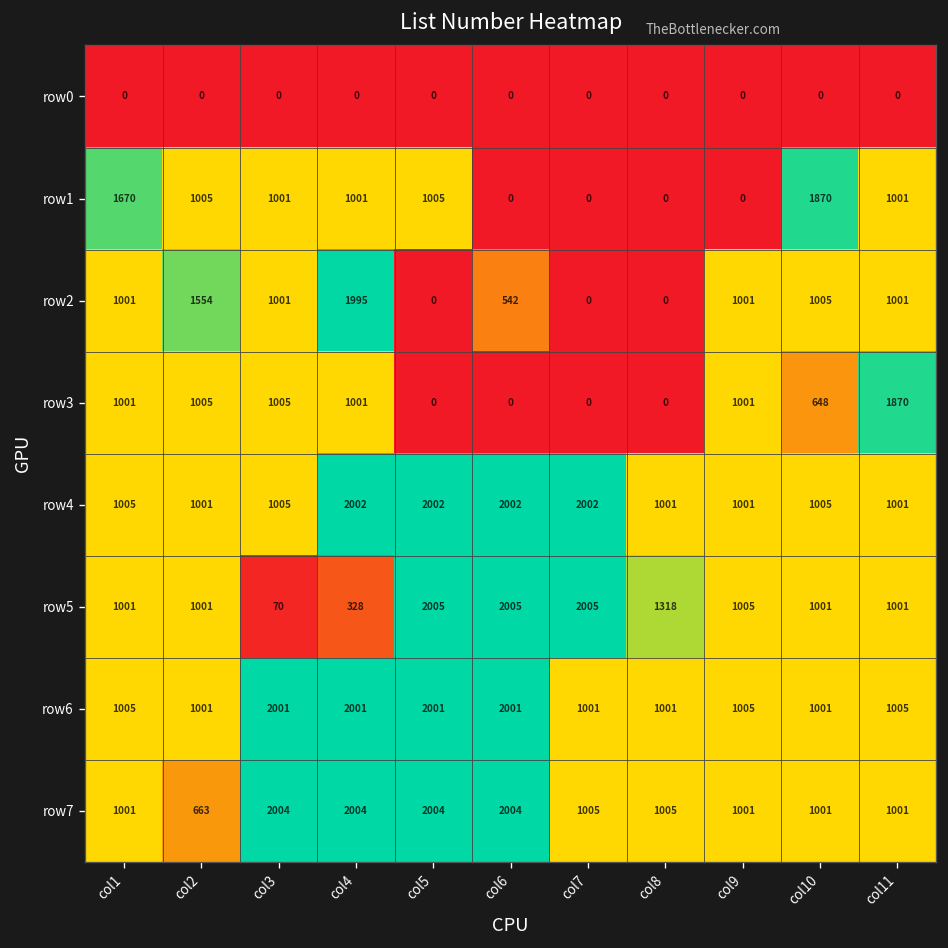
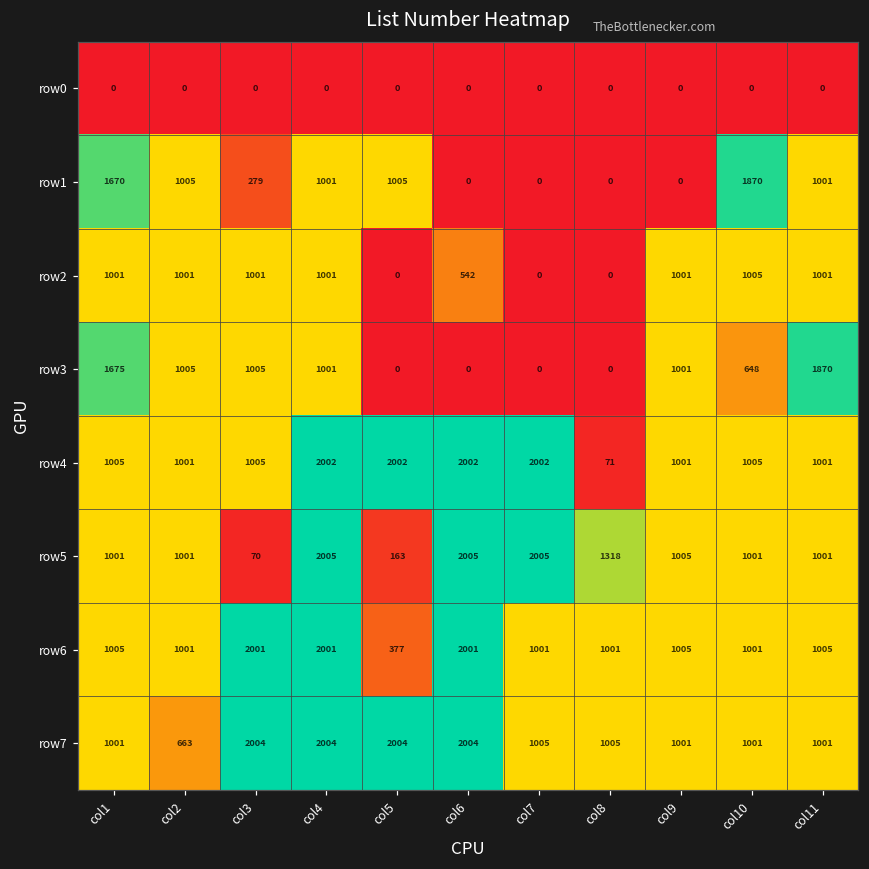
row1, col3: 1001 -> 279
row2, col2: 1554 -> 1001
row2, col4: 1995 -> 1001
row3, col1: 1001 -> 1675
row4, col8: 1001 -> 71
row5, col4: 328 -> 2005
row5, col5: 2005 -> 163
row6, col5: 2001 -> 377
